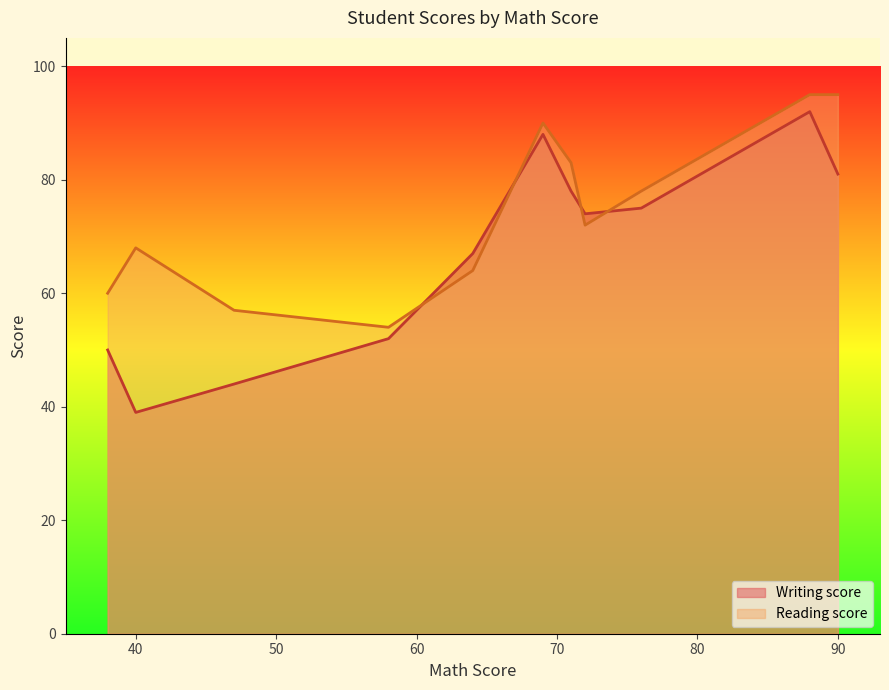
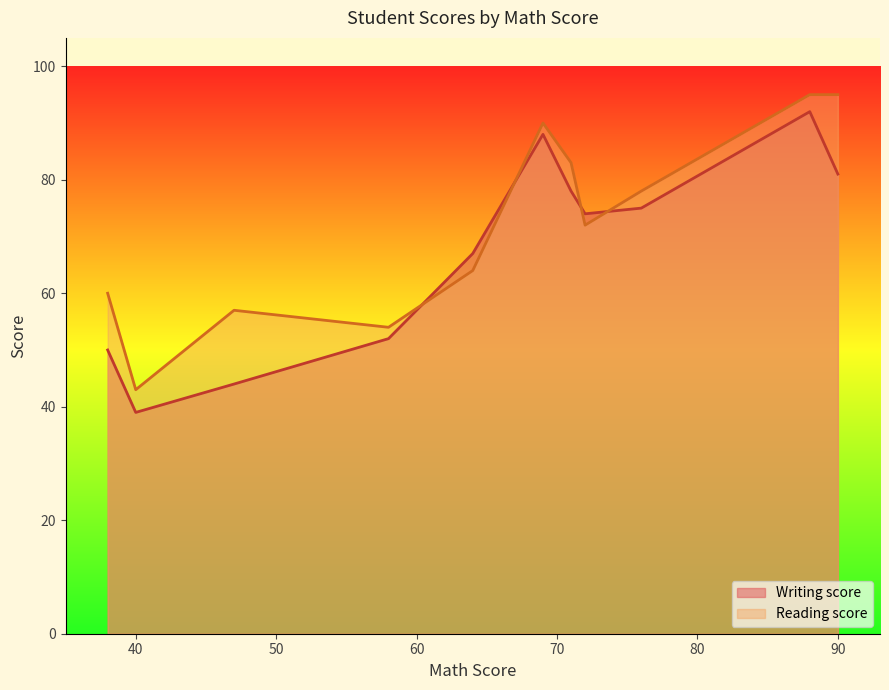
Reading score, 40: 68 -> 43
